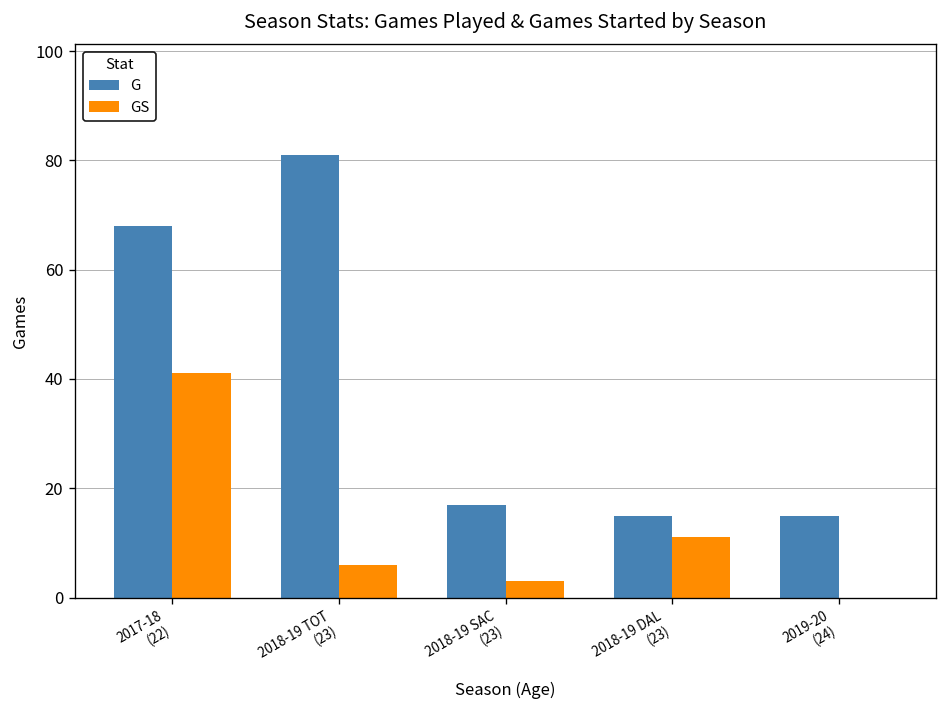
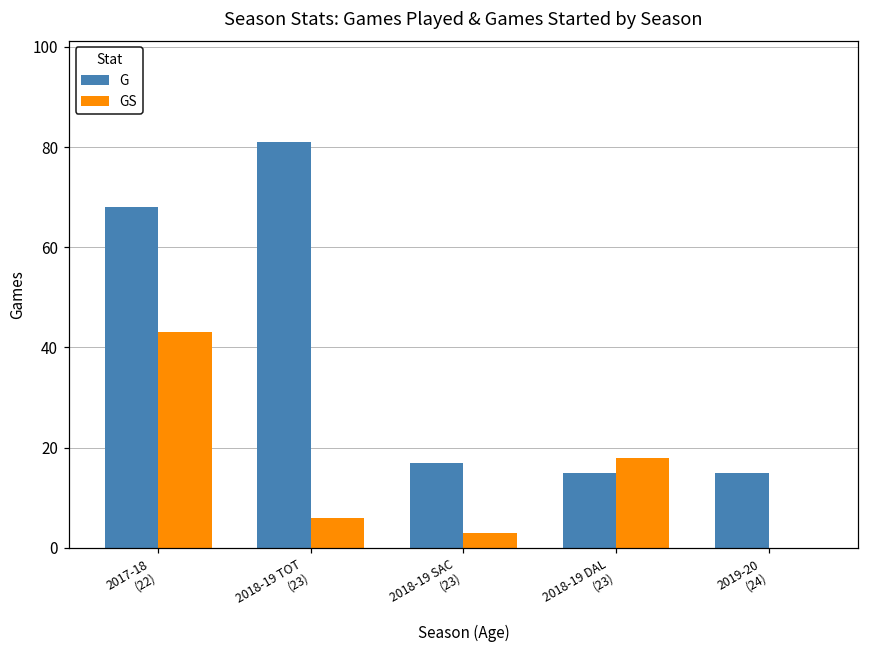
GS, 2017-18 (22): 41 -> 43
GS, 2018-19 DAL (23): 11 -> 18
